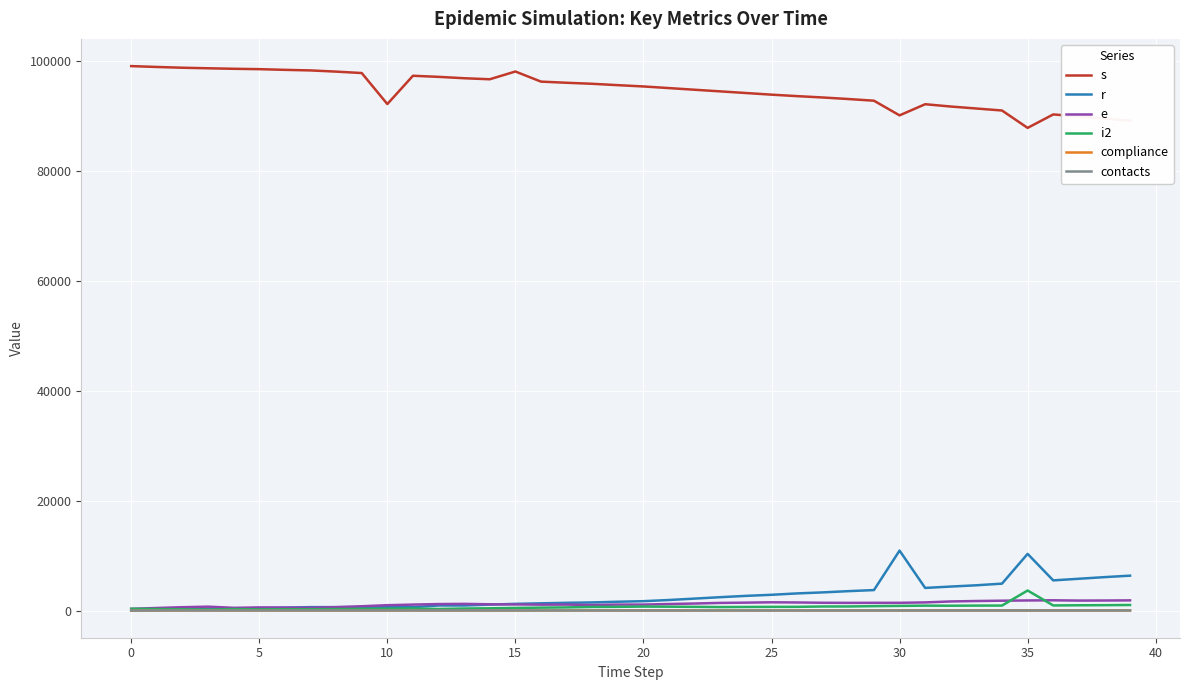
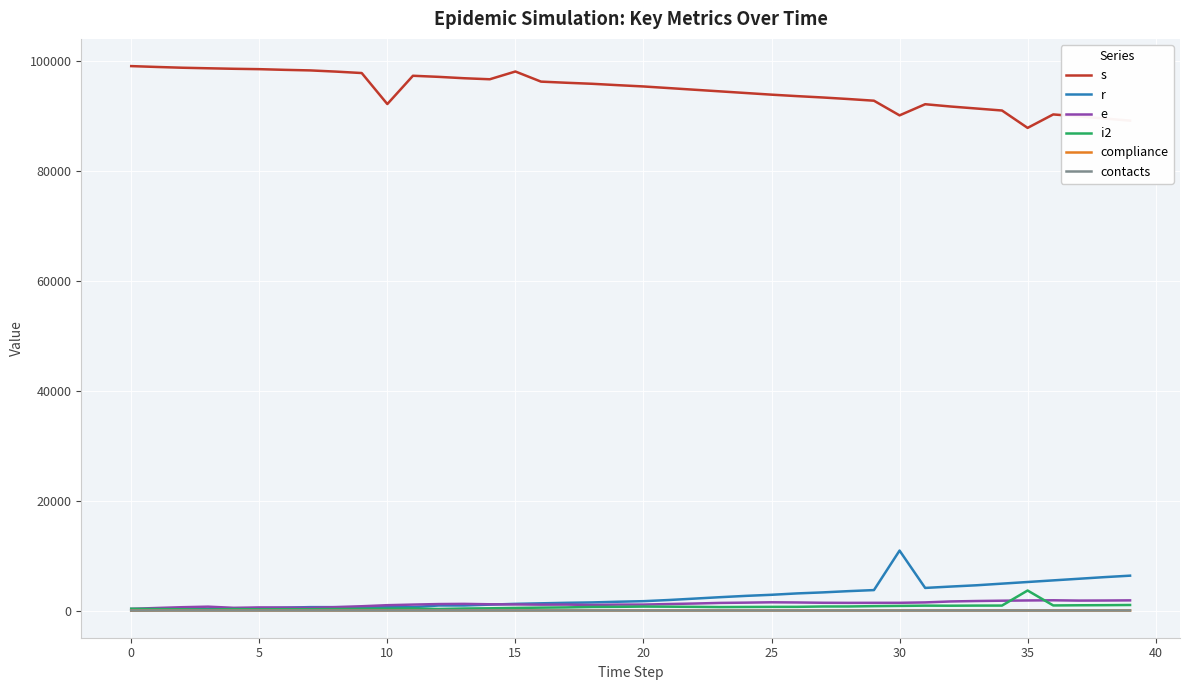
r, 35: 10000 -> 5000
